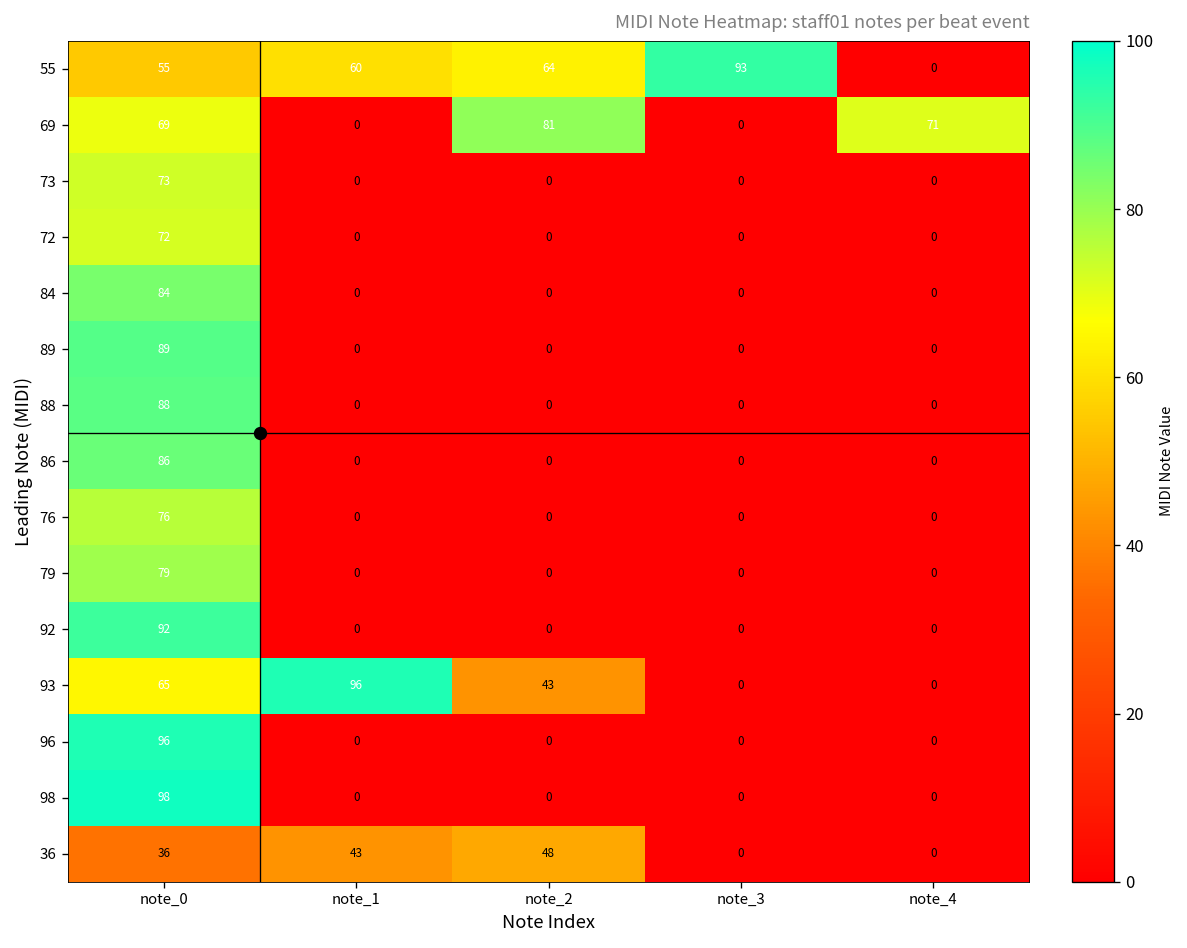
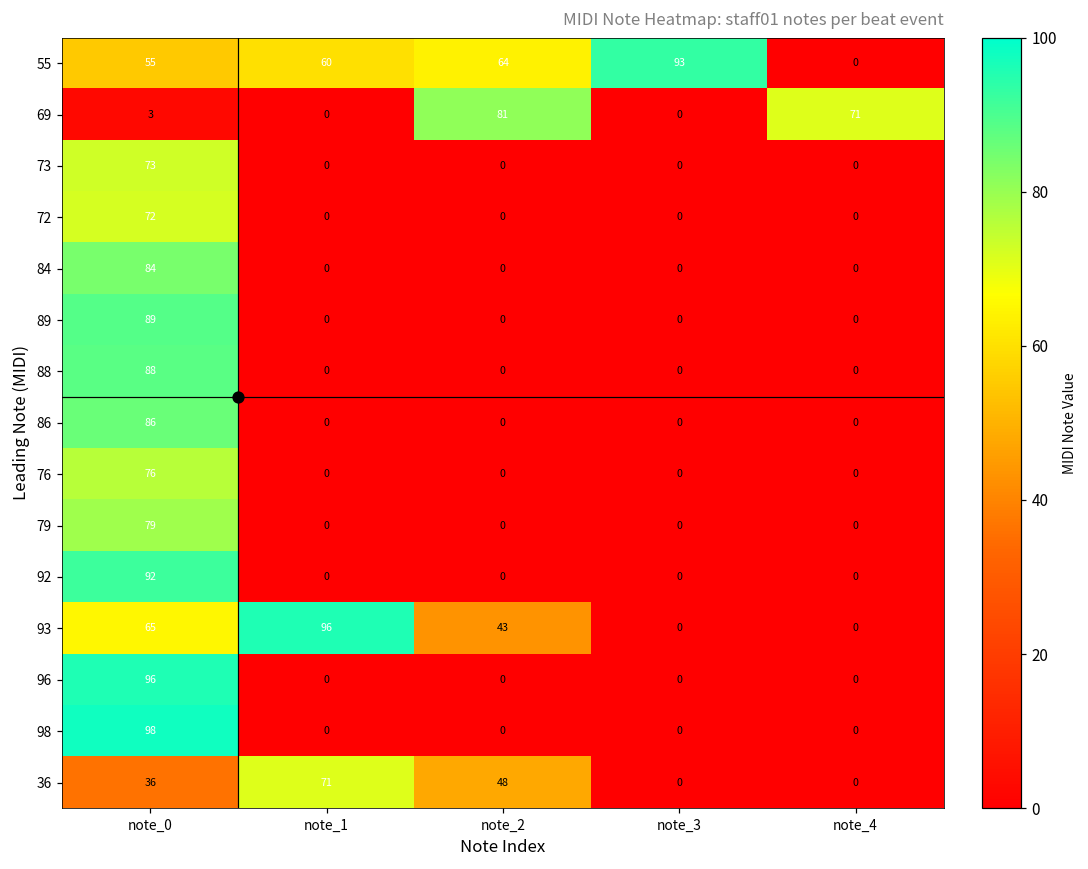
69, note_0: 69 -> 3
36, note_1: 43 -> 71
